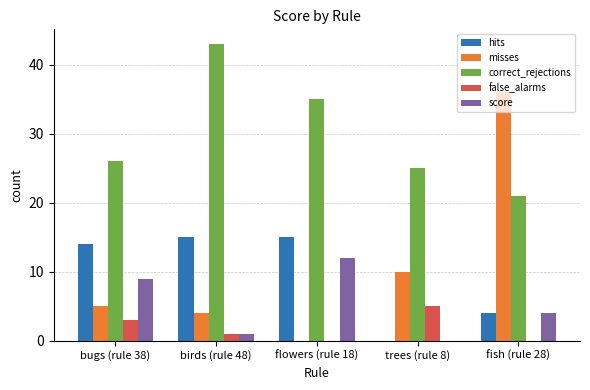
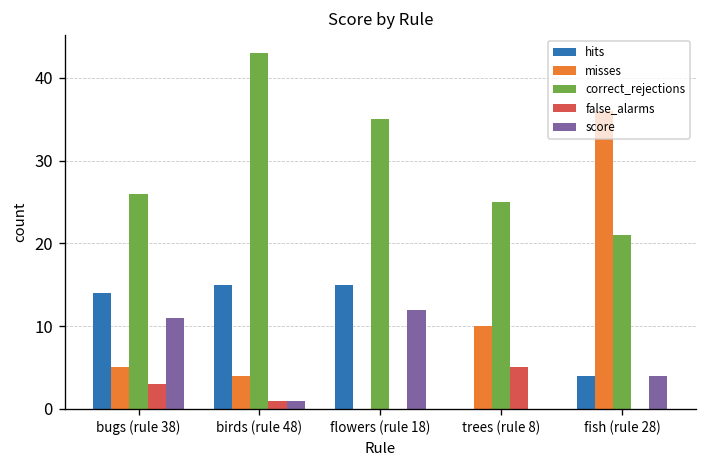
score, bugs (rule 38): 9 -> 11
